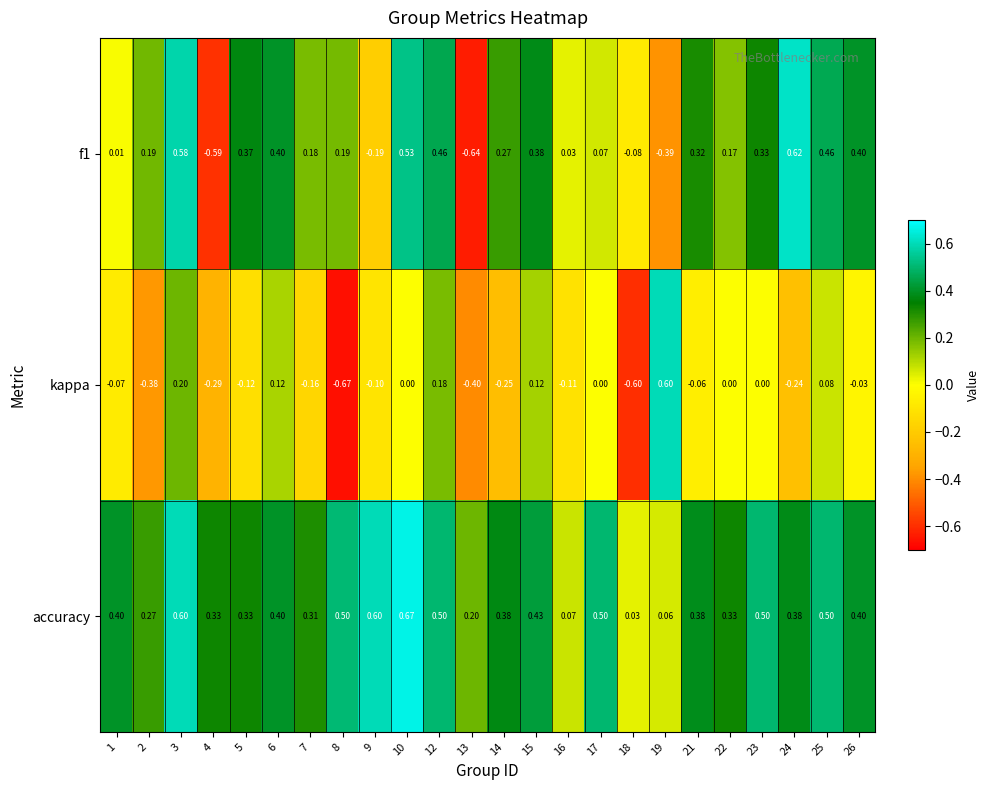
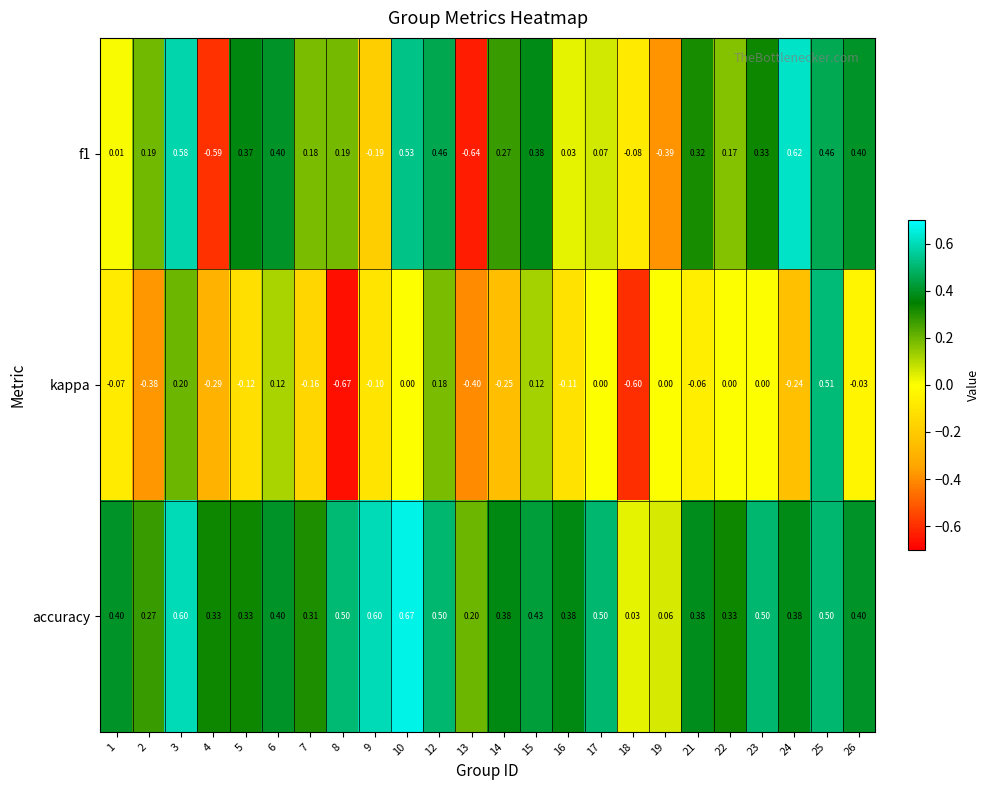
kappa, 19: 0.60 -> 0.00
kappa, 25: 0.08 -> 0.51
accuracy, 16: 0.07 -> 0.38
